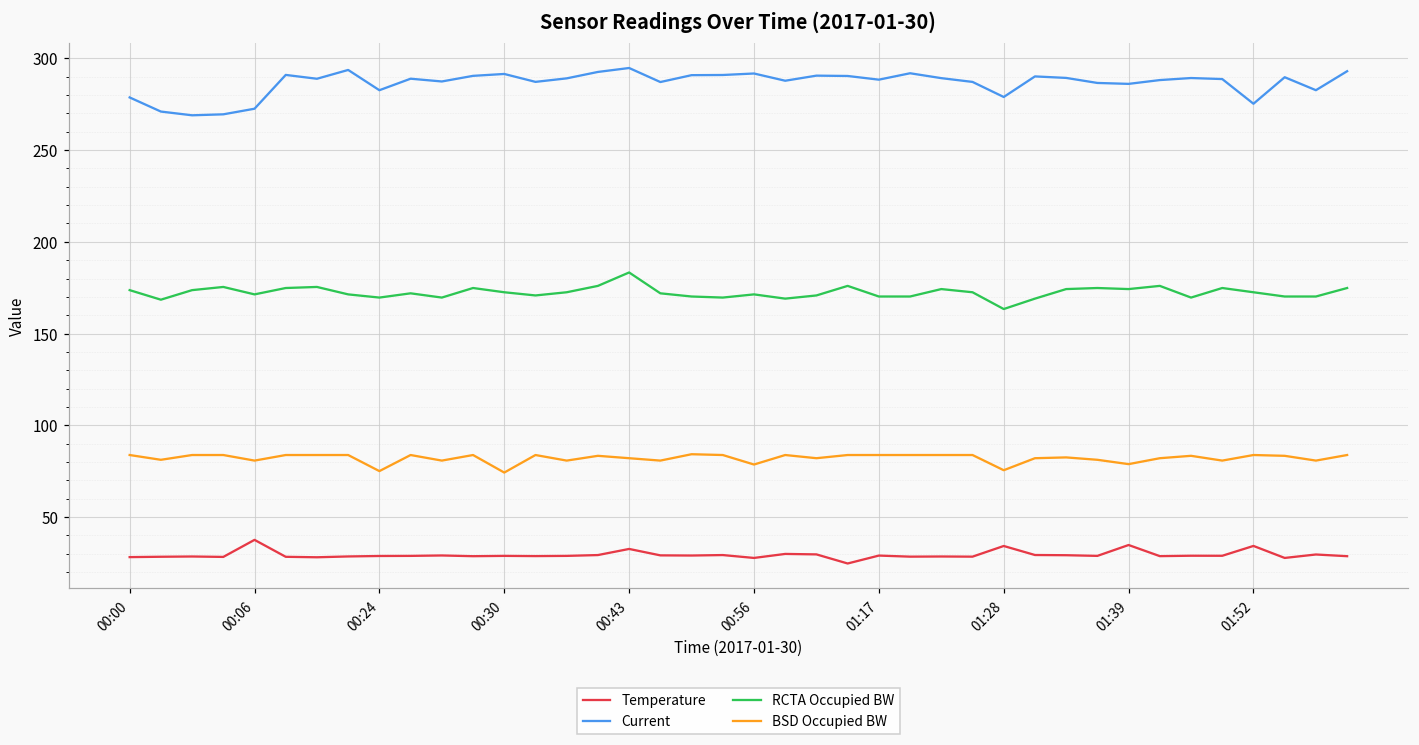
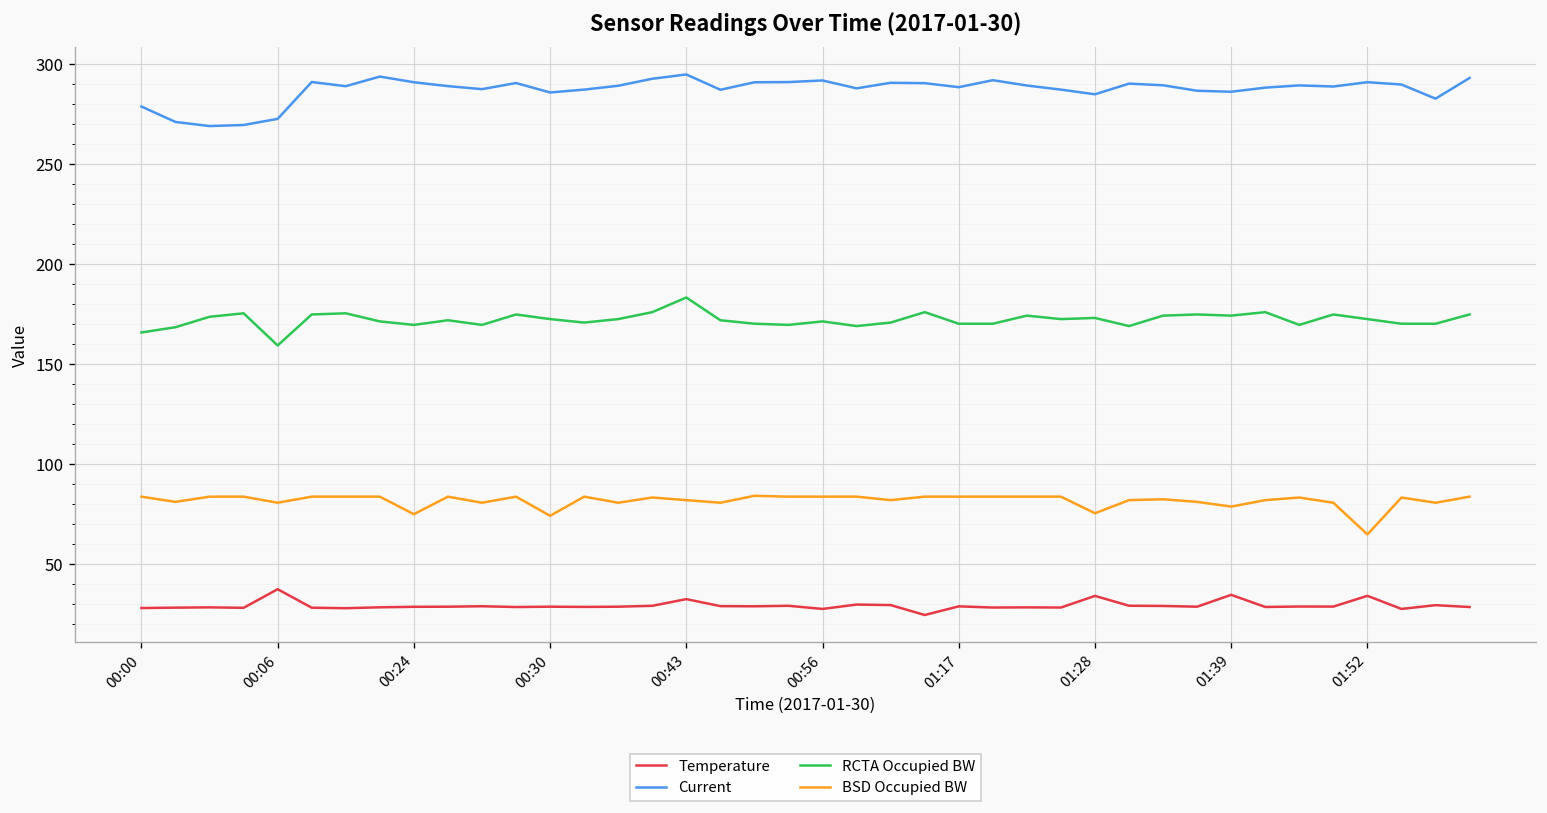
RCTA Occupied BW, 00:00: 174 -> 166
RCTA Occupied BW, 00:06: 171 -> 159
Current, 00:24: 283 -> 291
Current, 00:30: 291 -> 286
BSD Occupied BW, 00:56: 79 -> 84
Current, 01:28: 279 -> 285
RCTA Occupied BW, 01:28: 163 -> 173
Current, 01:52: 275 -> 291
BSD Occupied BW, 01:52: 84 -> 65
